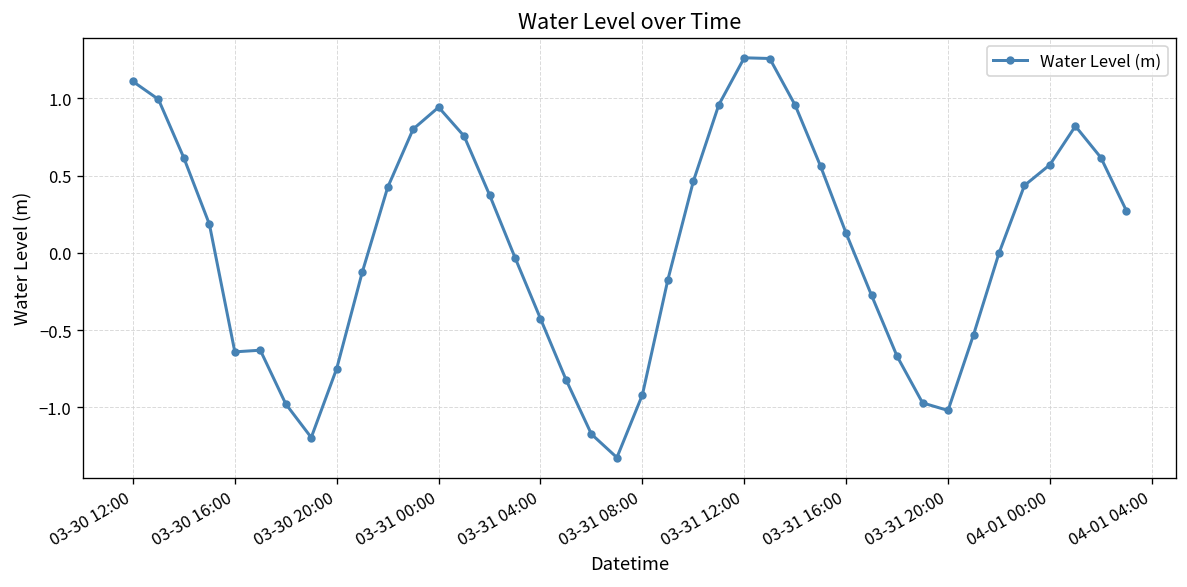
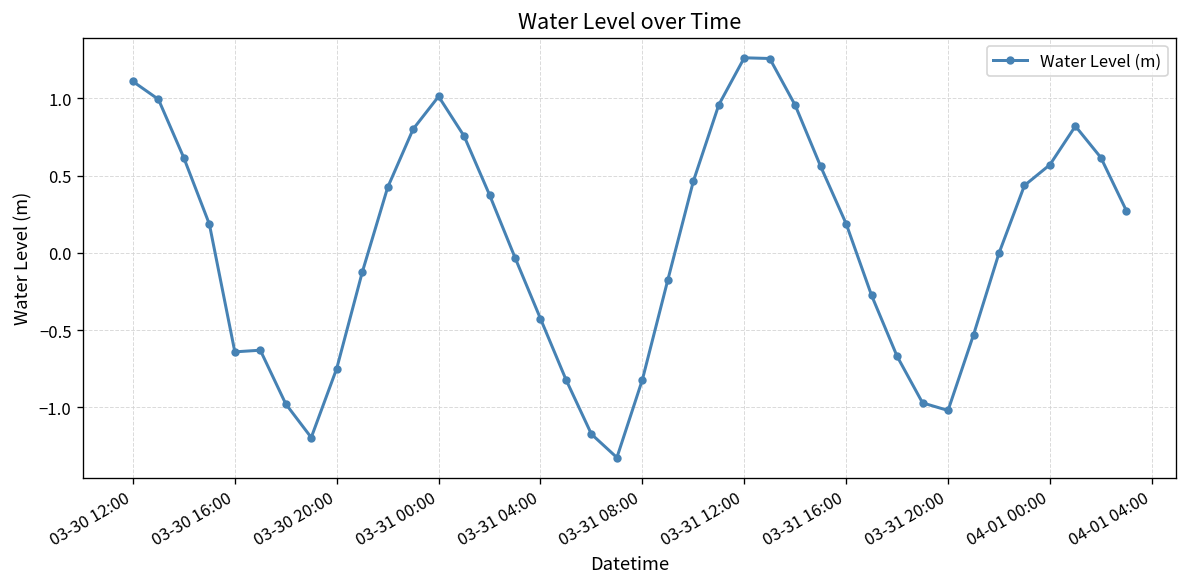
03-31 00:00: 0.94 -> 1.01
03-31 08:00: -0.92 -> -0.82
03-31 16:00: 0.13 -> 0.19
